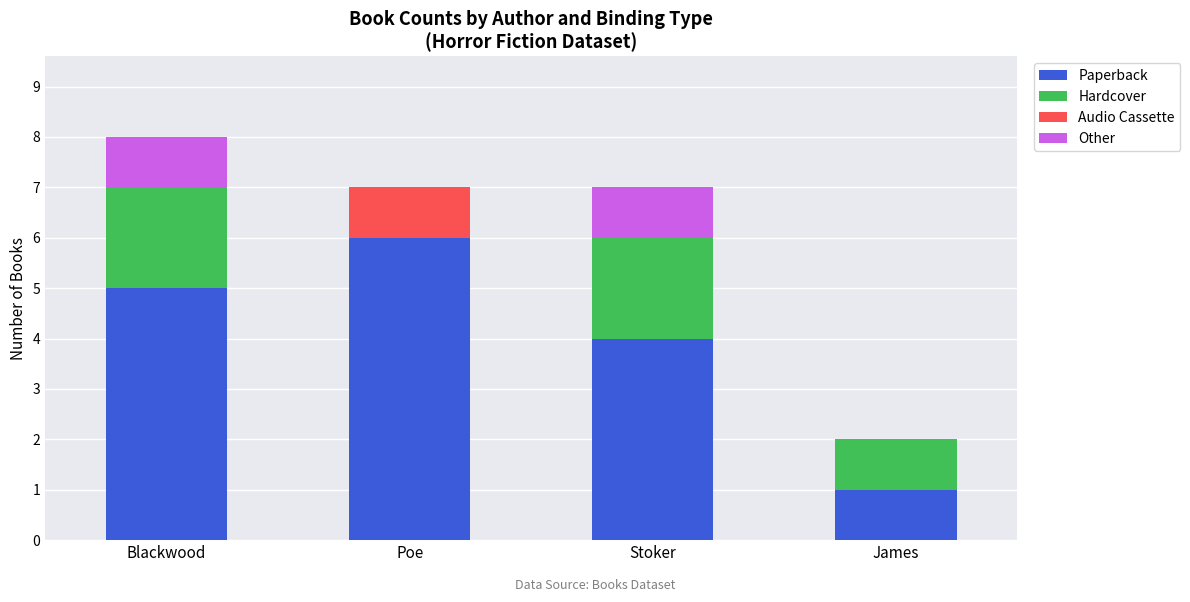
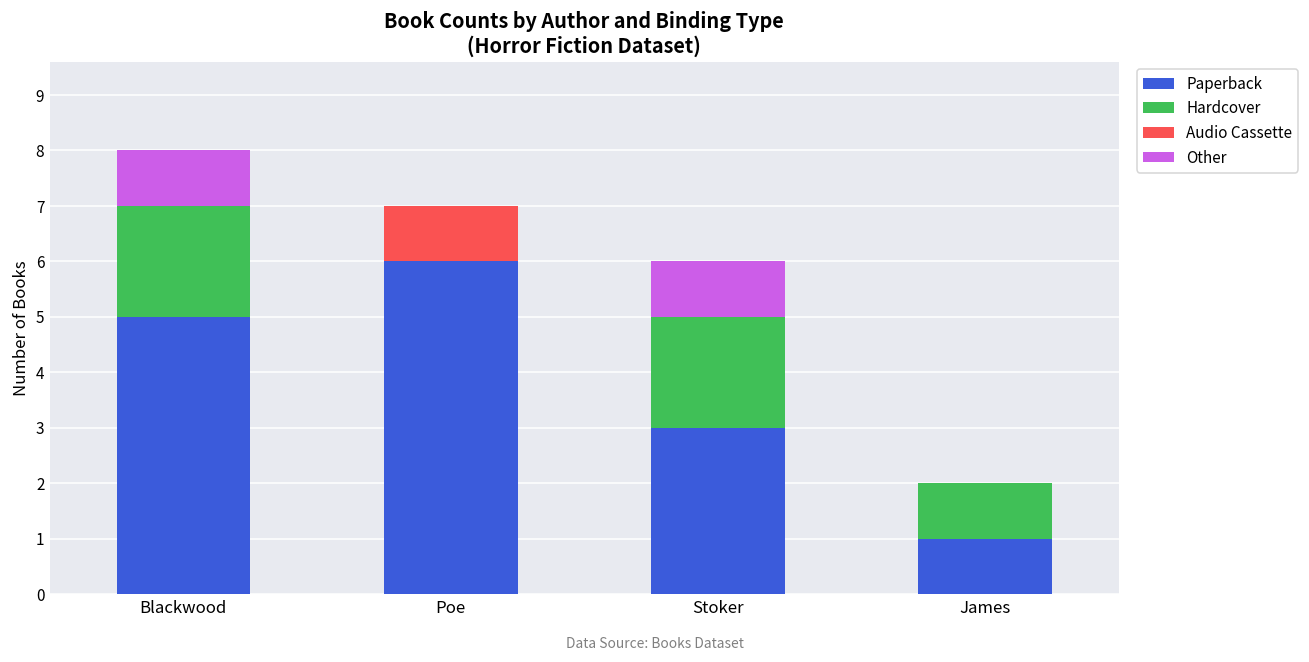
Paperback, Stoker: 4 -> 3
